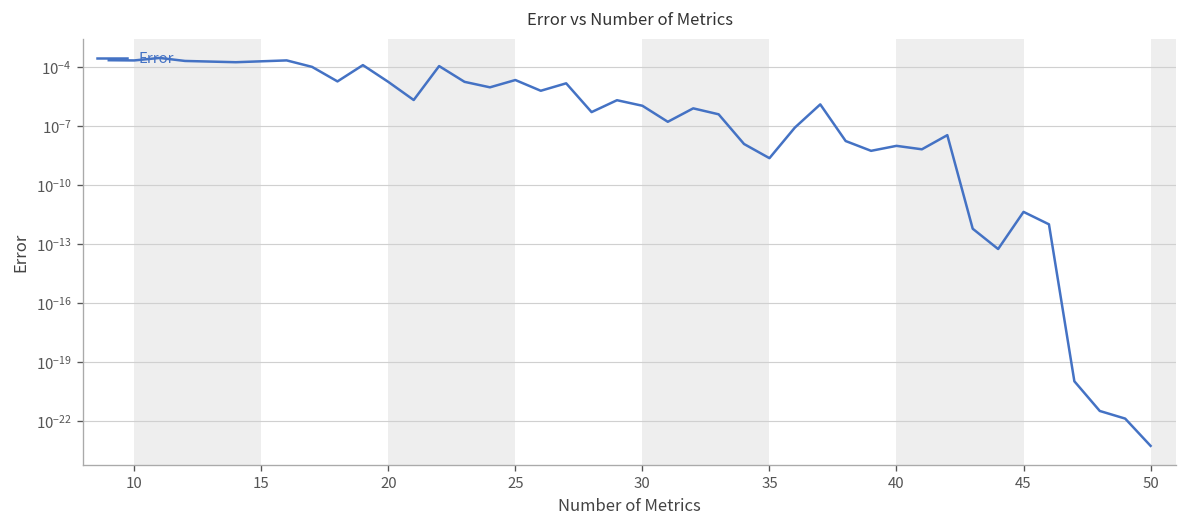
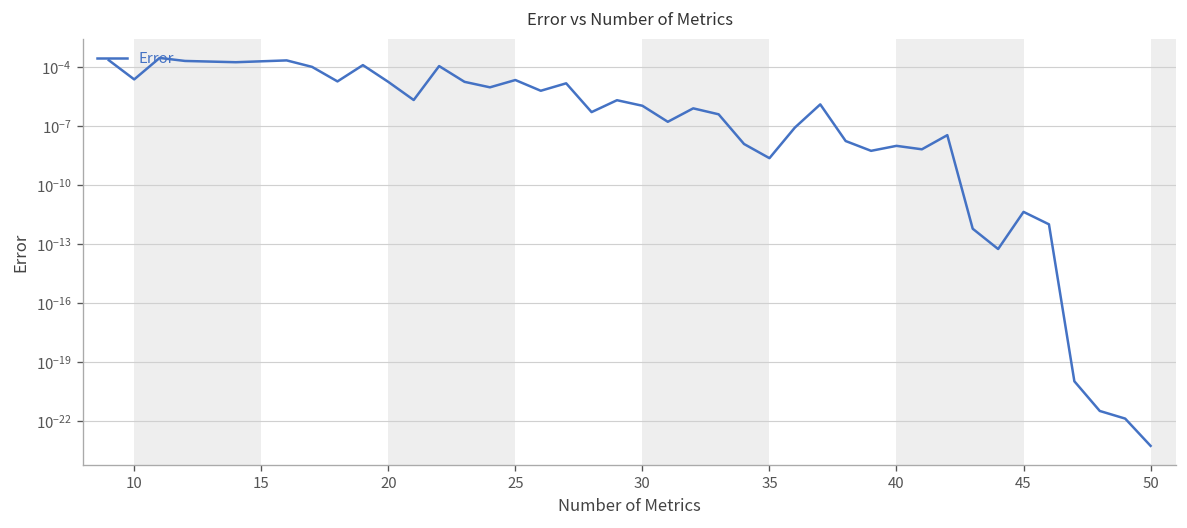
10: 0.0002 -> 0.00002
